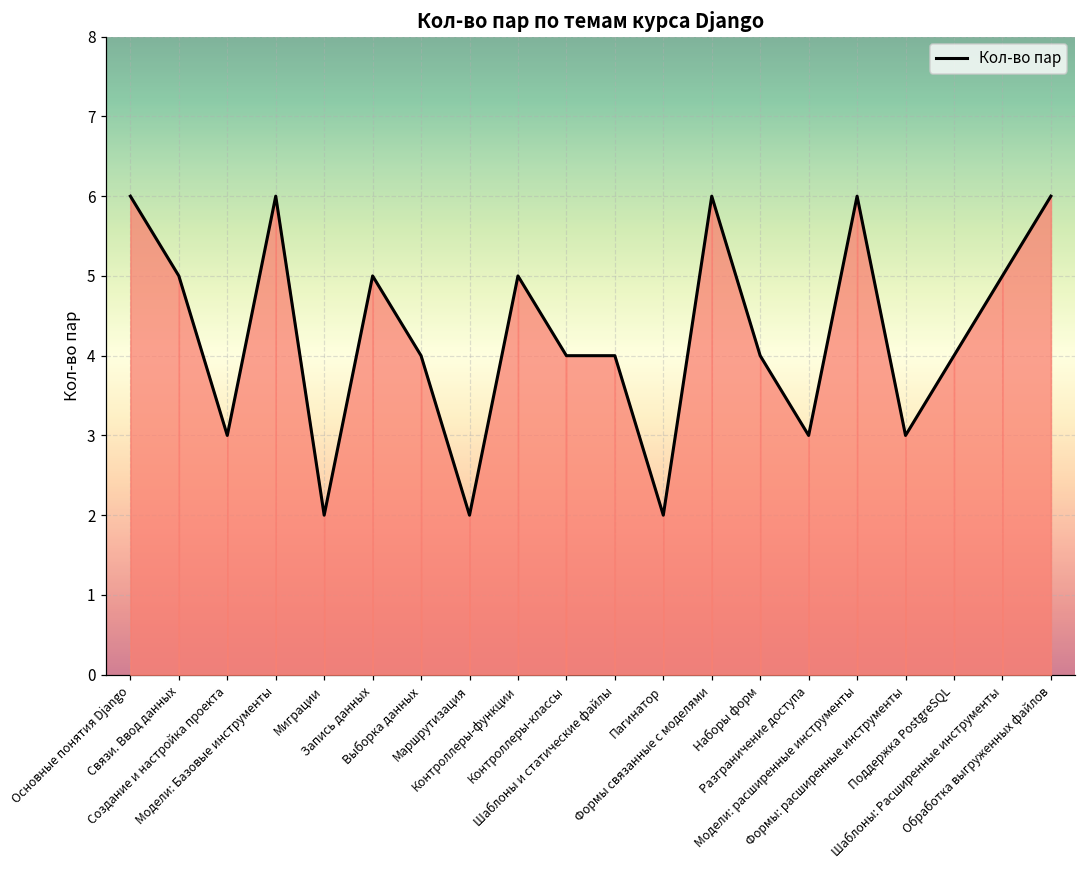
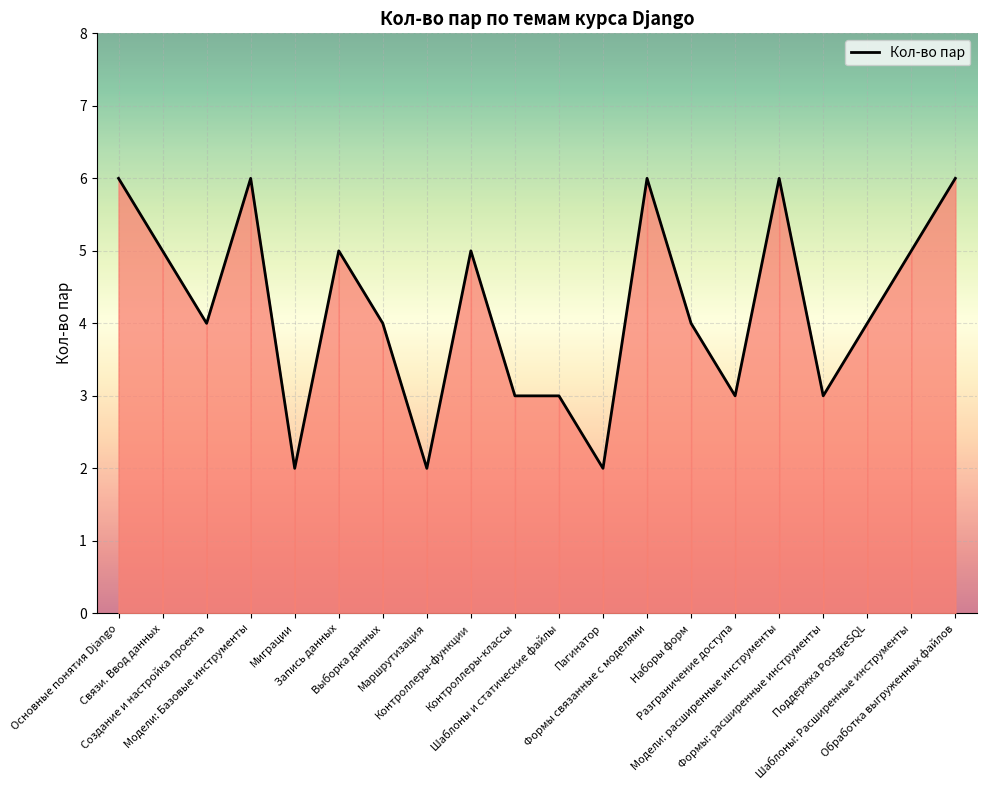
Кол-во пар, Создание и настройка проекта: 3 -> 4
Кол-во пар, Контроллеры-классы: 4 -> 3
Кол-во пар, Шаблоны и статические файлы: 4 -> 3
